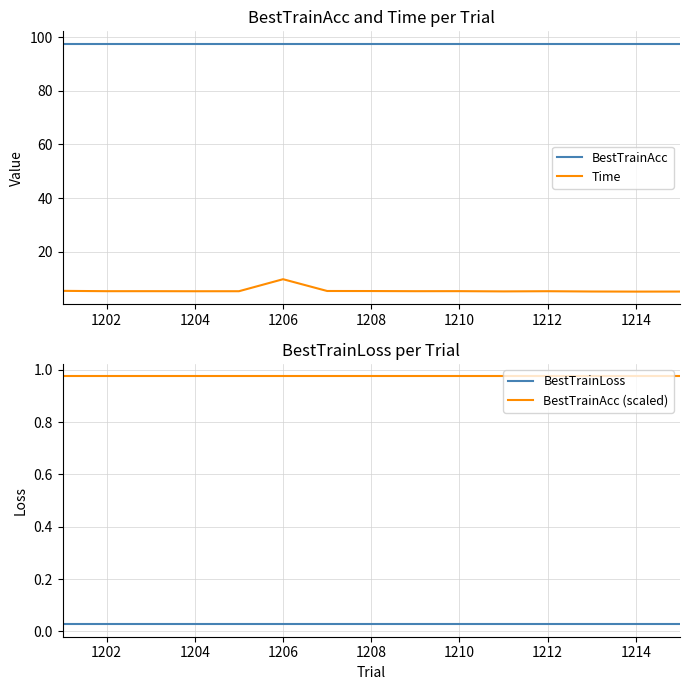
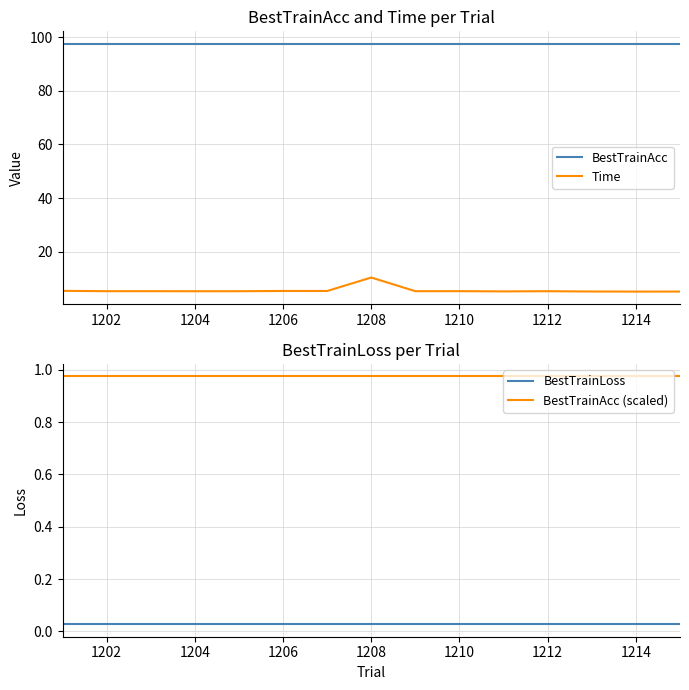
BestTrainAcc and Time per Trial, Time, 1206: 10 -> 5
BestTrainAcc and Time per Trial, Time, 1208: 5 -> 10
